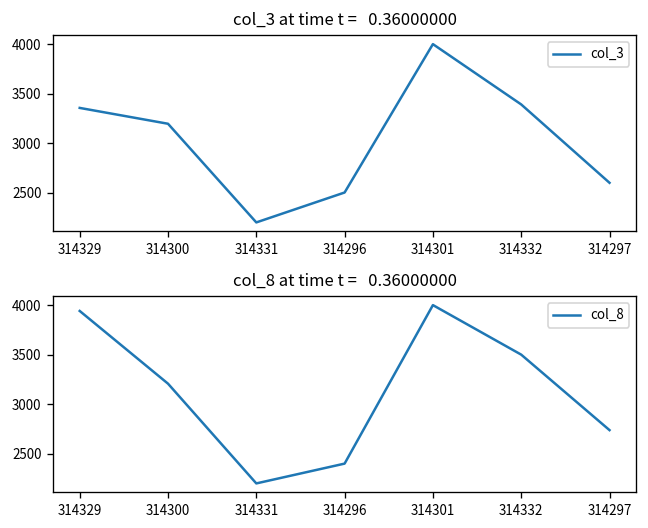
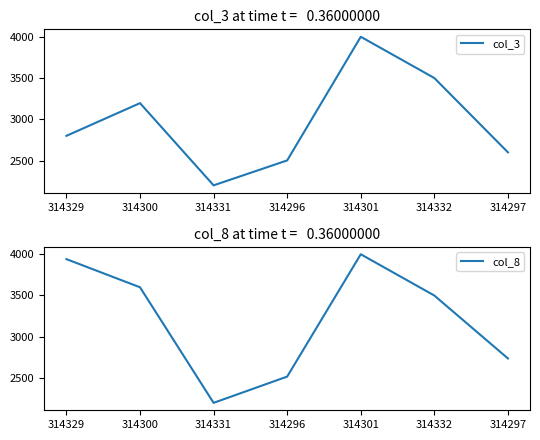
col_3 at time t = 0.36000000, 314329: 3400 -> 2800
col_3 at time t = 0.36000000, 314332: 3400 -> 3500
col_8 at time t = 0.36000000, 314300: 3200 -> 3600
col_8 at time t = 0.36000000, 314296: 2400 -> 2500
